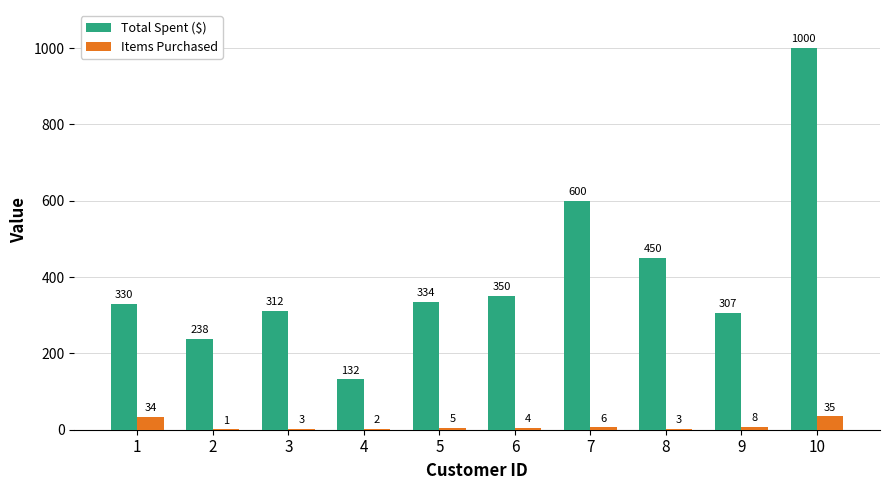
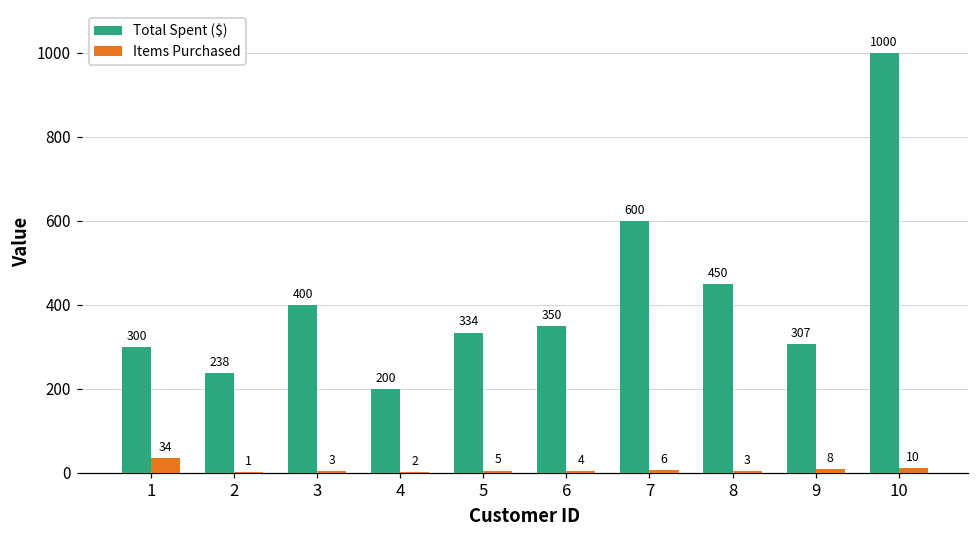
Total Spent ($), 1: 330 -> 300
Total Spent ($), 3: 312 -> 400
Total Spent ($), 4: 132 -> 200
Items Purchased, 10: 35 -> 10
